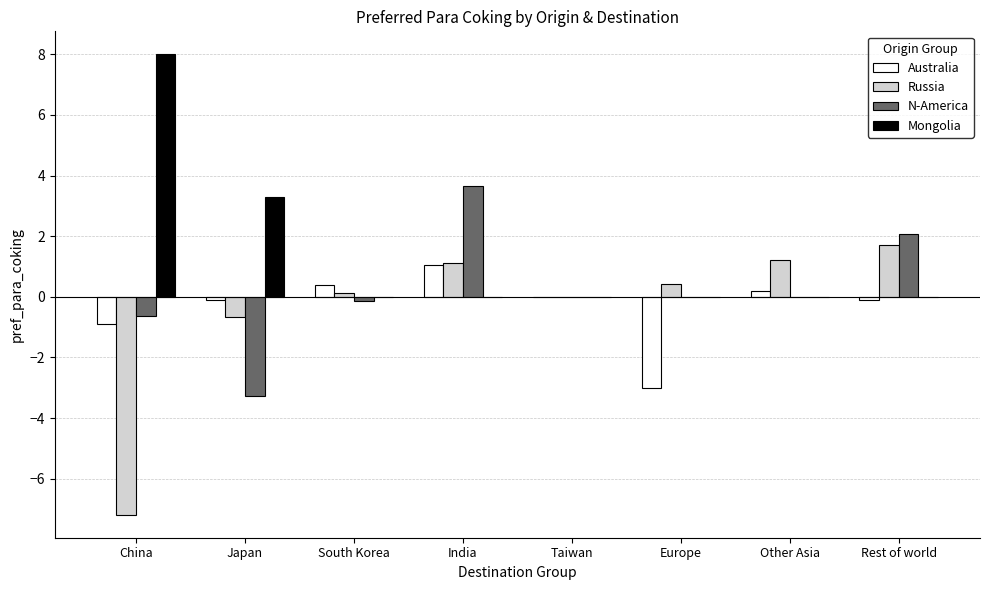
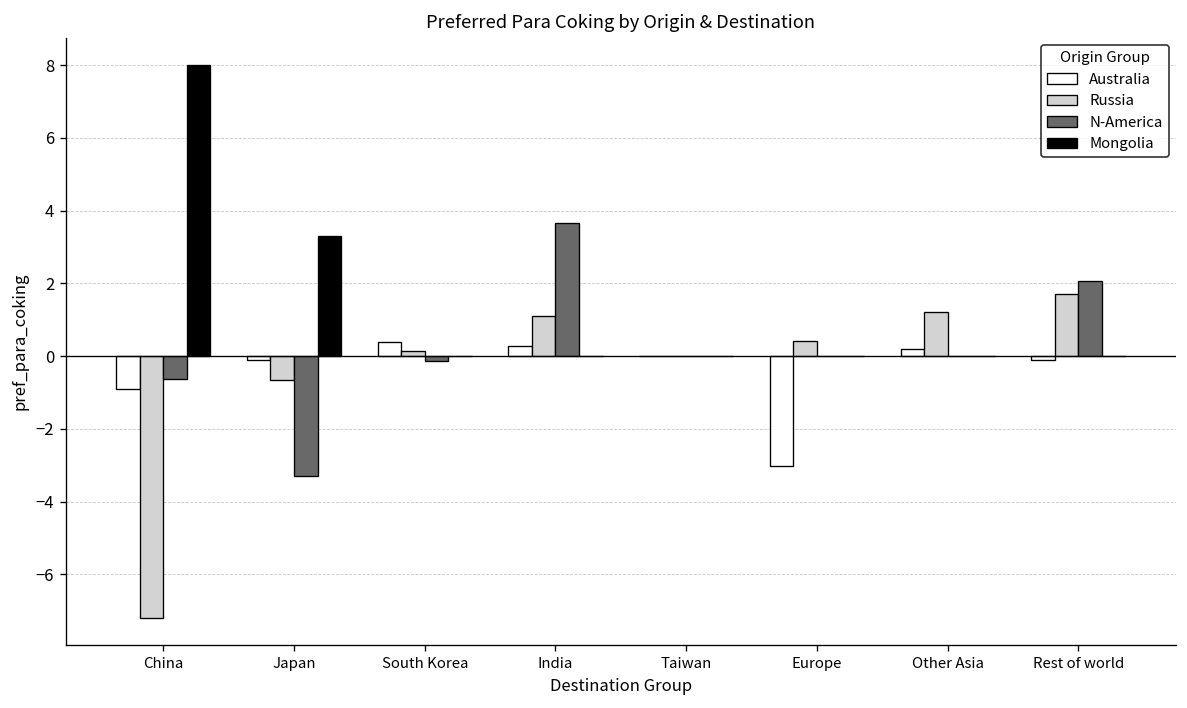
Australia, India: 1.1 -> 0.3
